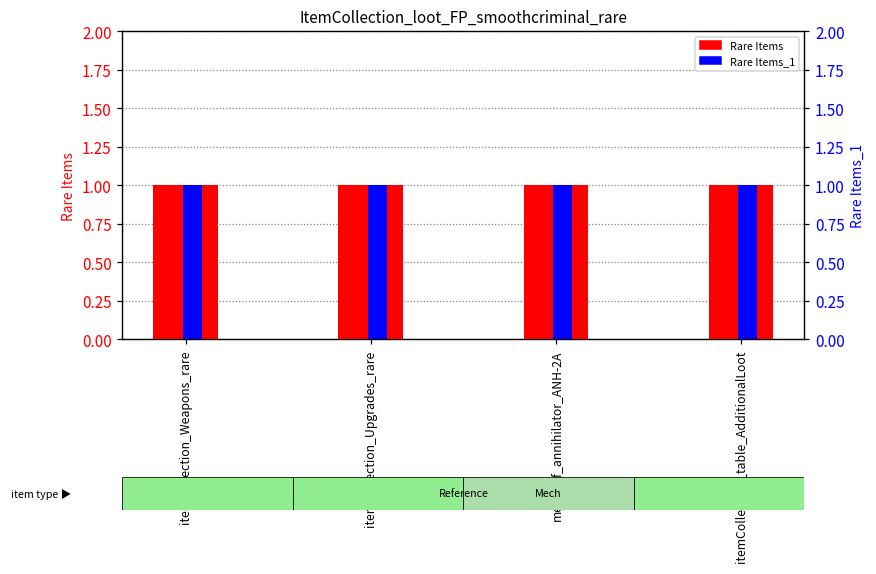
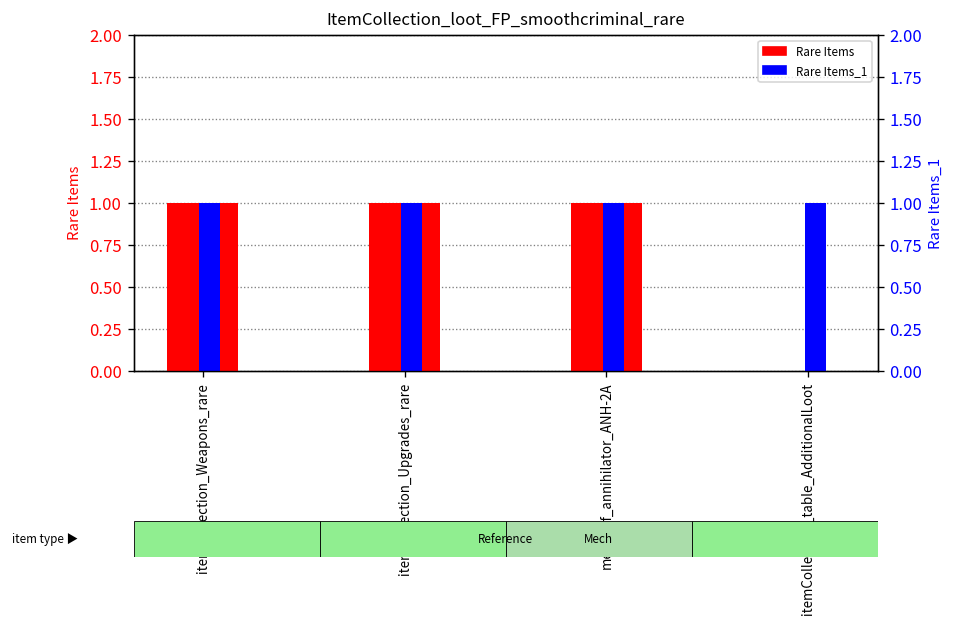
ItemCollection_loot_FP_smoothcriminal_rare, Rare Items, itemCollection_table_AdditionalLoot: 1 -> 0
